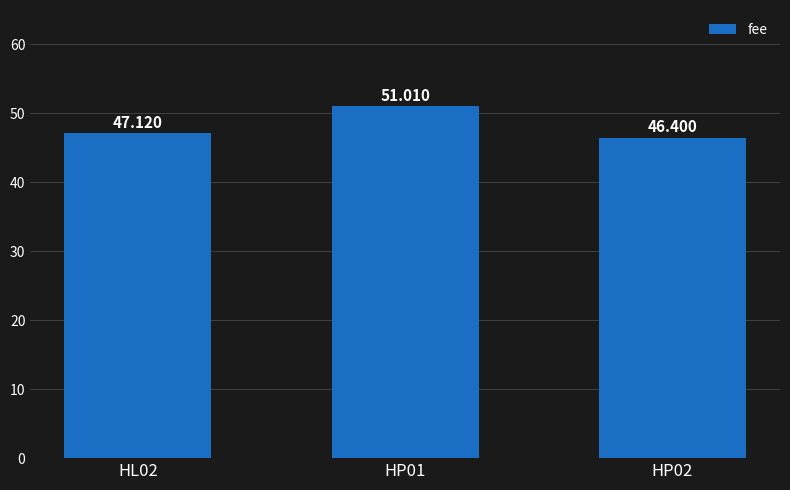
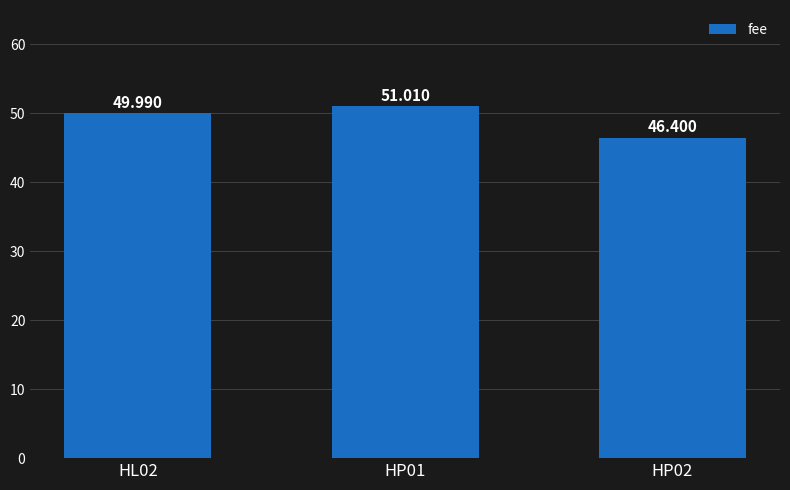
HL02: 47.120 -> 49.990
